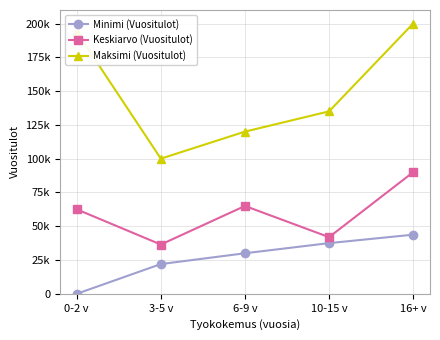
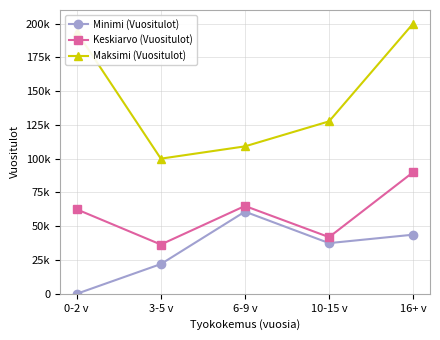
Minimi (Vuositulot), 6-9 v: 30000 -> 61000
Maksimi (Vuositulot), 6-9 v: 120000 -> 109000
Maksimi (Vuositulot), 10-15 v: 135000 -> 128000
